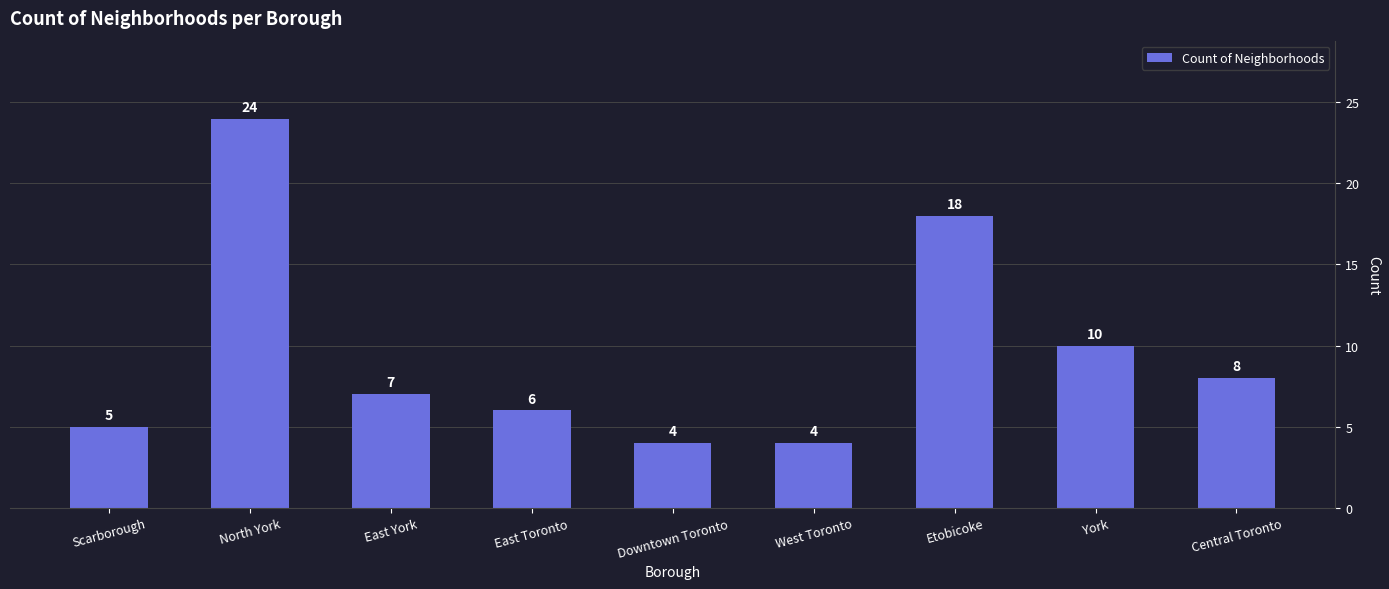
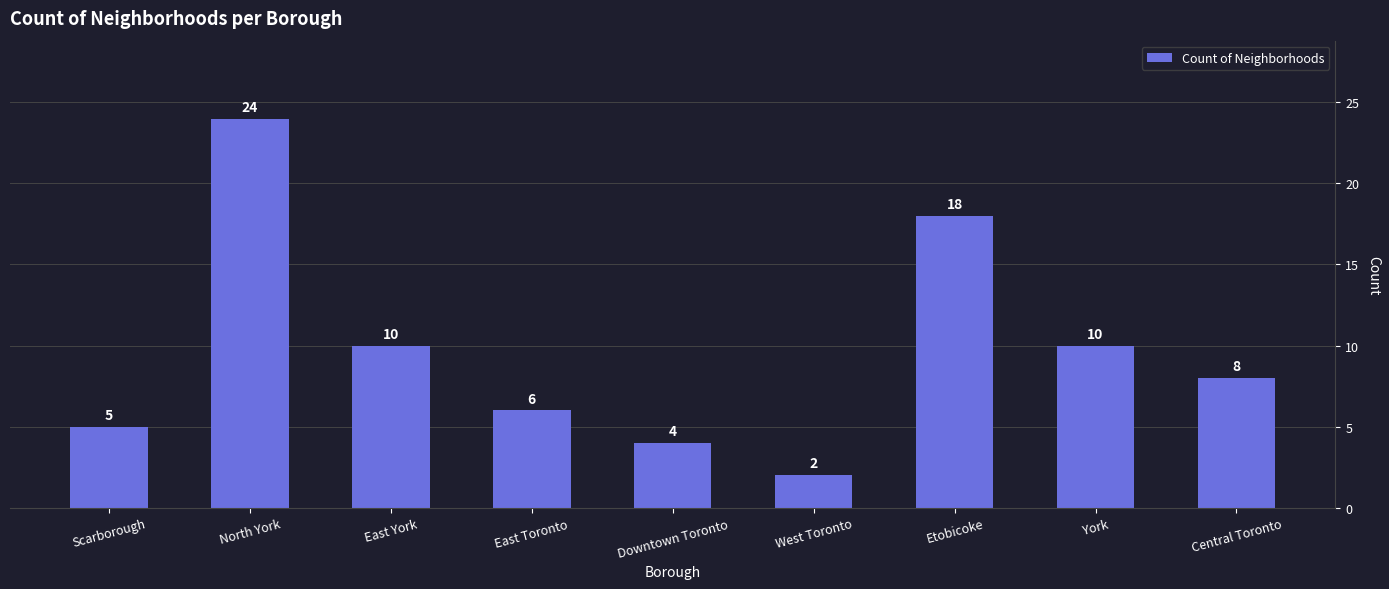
East York: 7 -> 10
West Toronto: 4 -> 2
